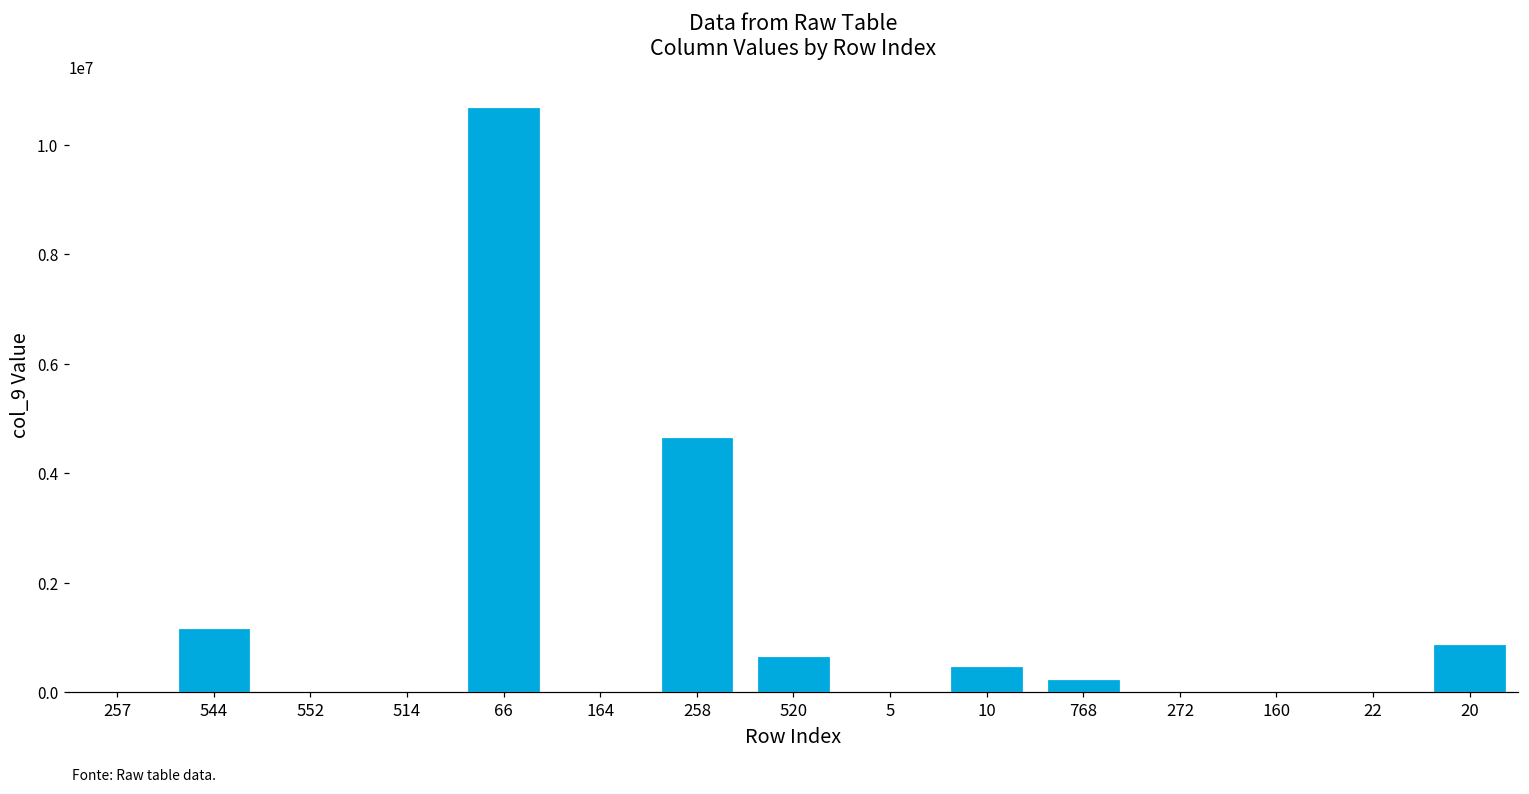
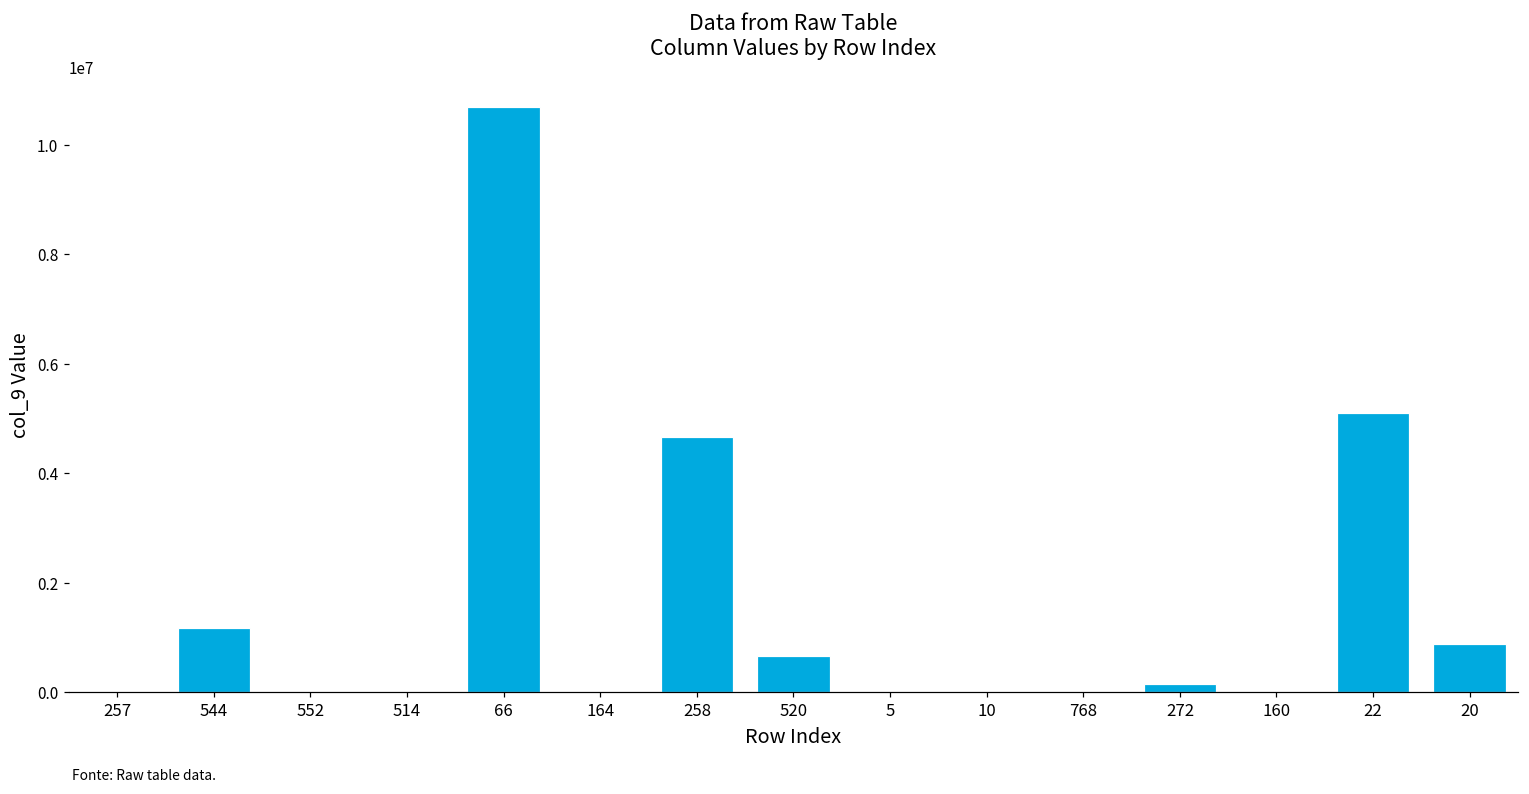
10: 500000 -> 0
768: 200000 -> 0
272: 0 -> 200000
22: 0 -> 5100000
